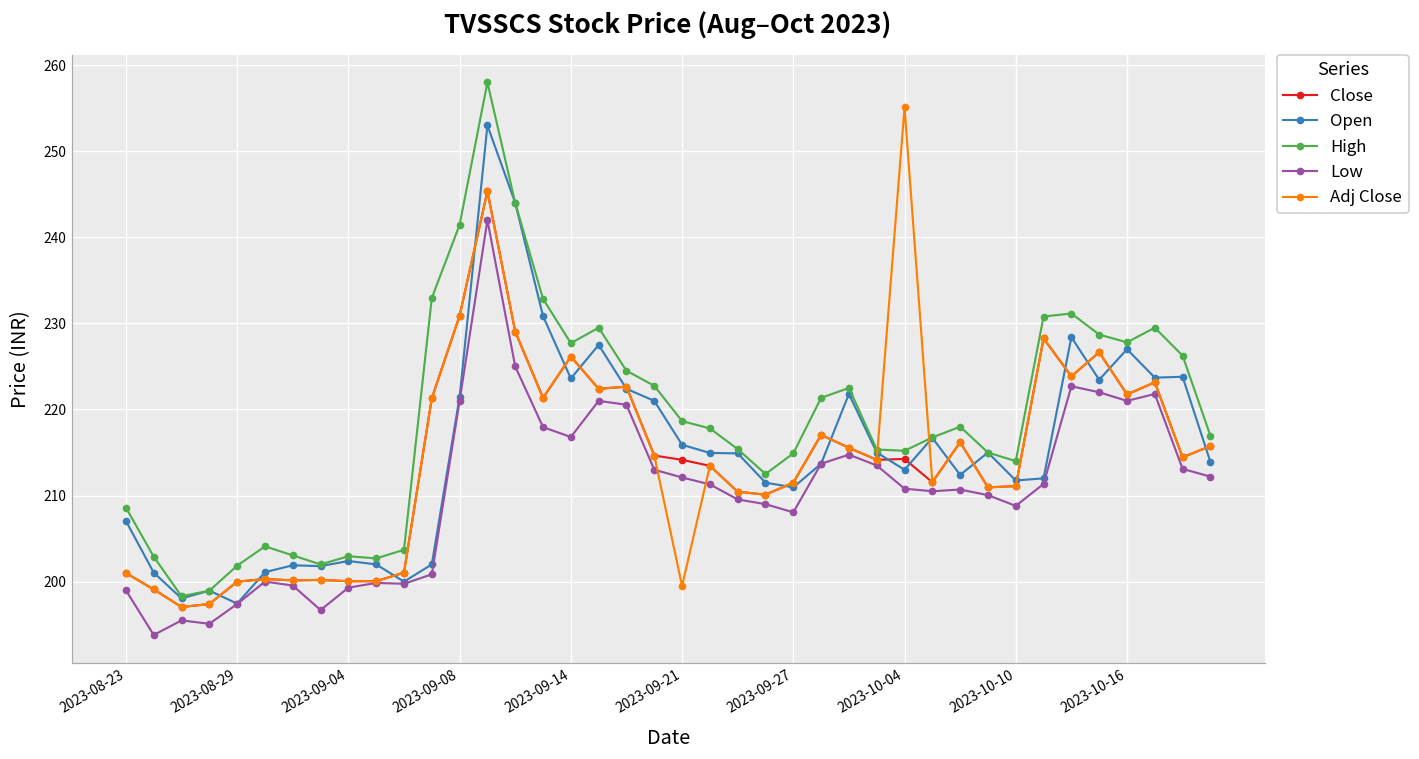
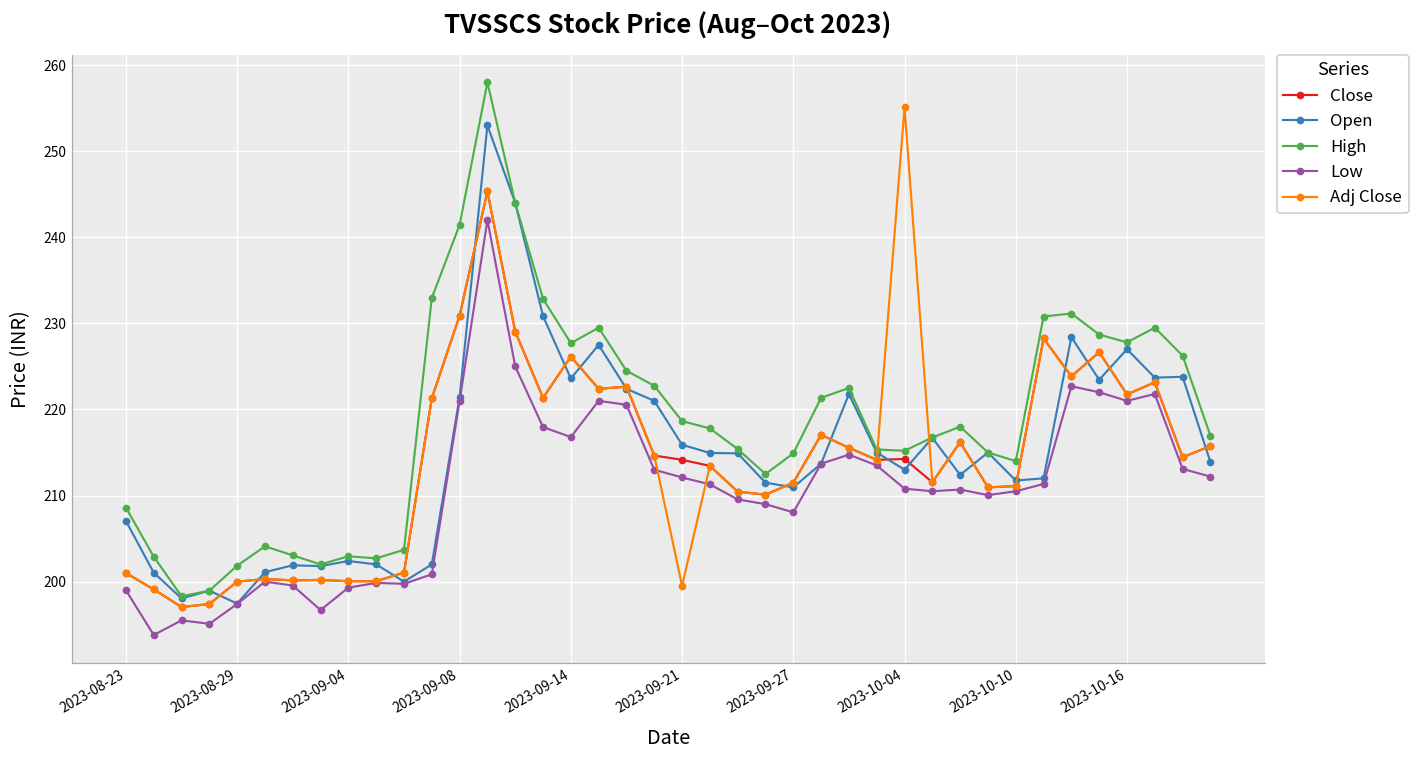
Low, 2023-10-10: 209 -> 211
